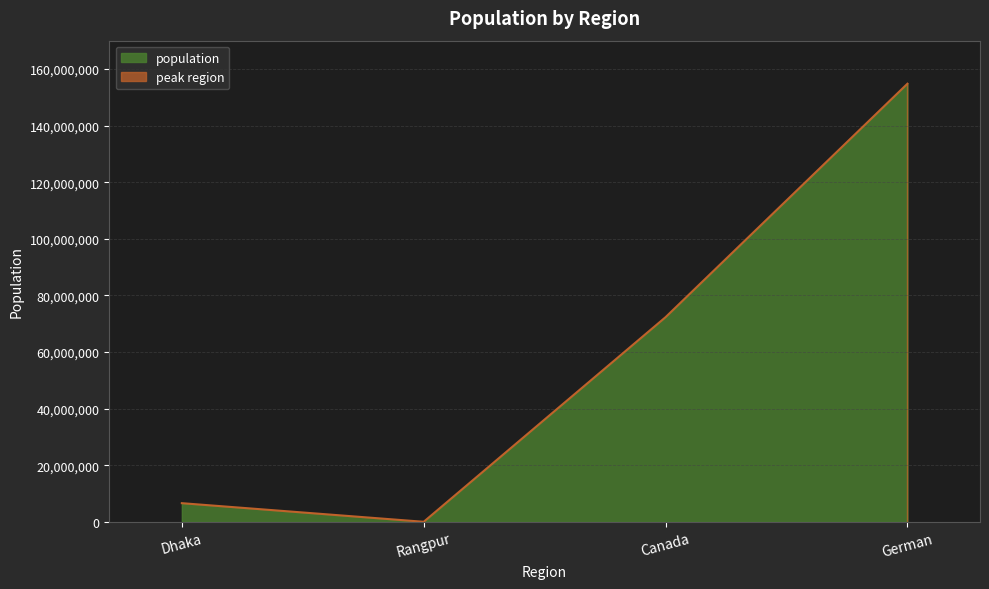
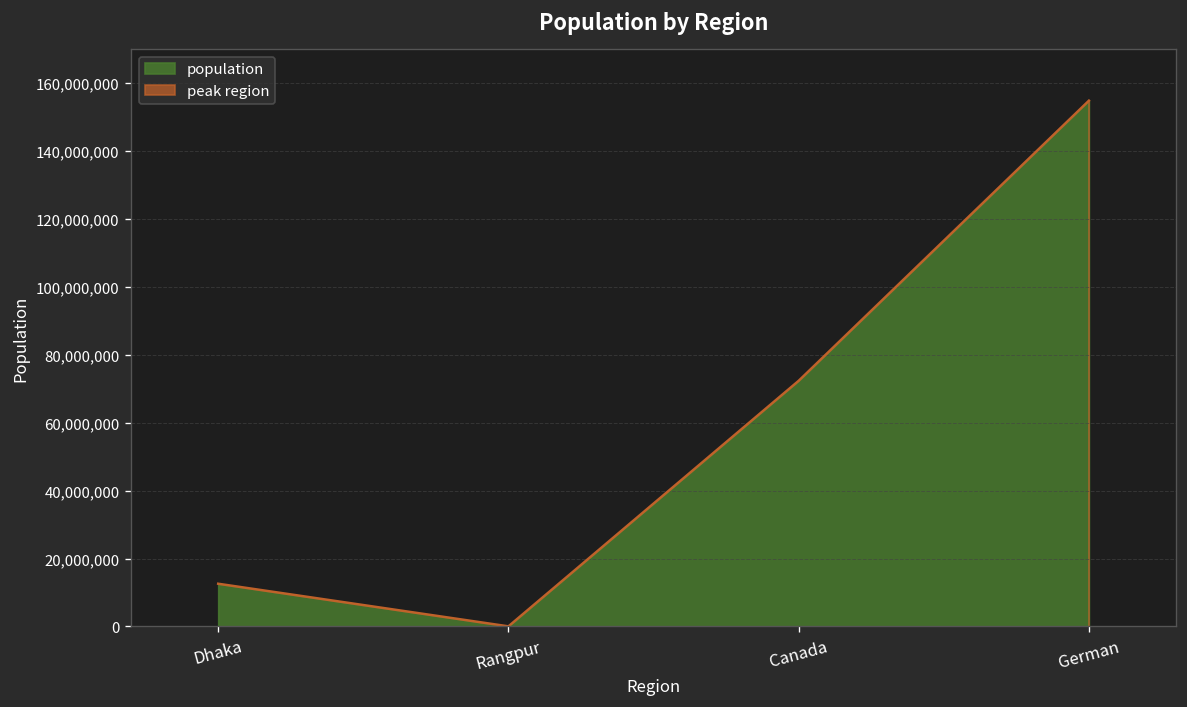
Dhaka: 7,000,000 -> 13,000,000
